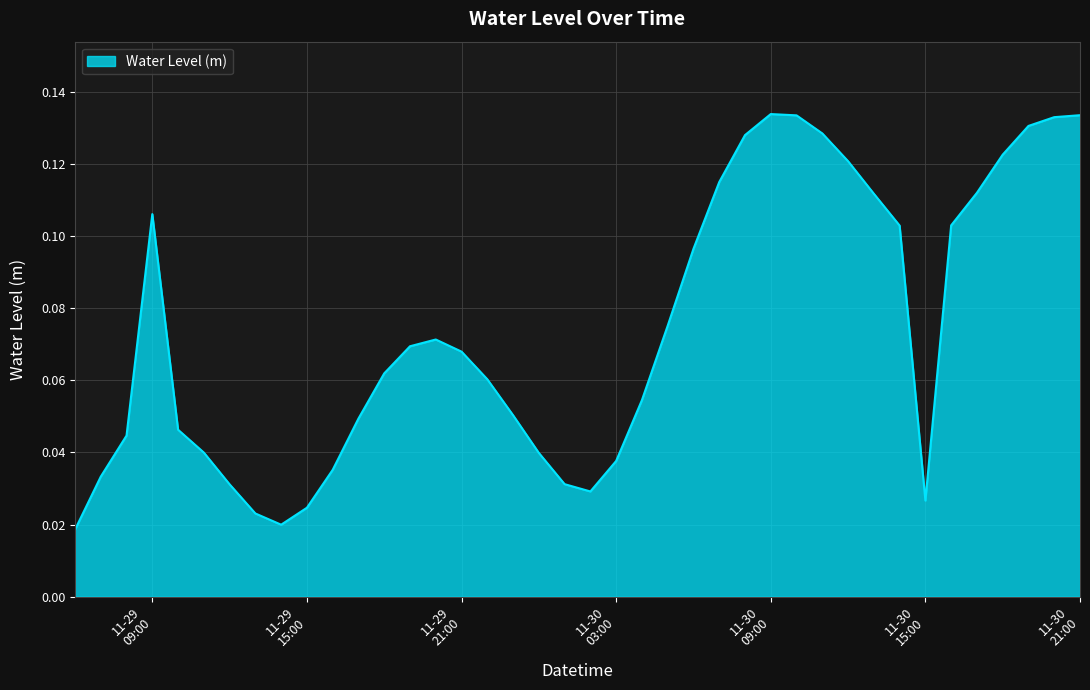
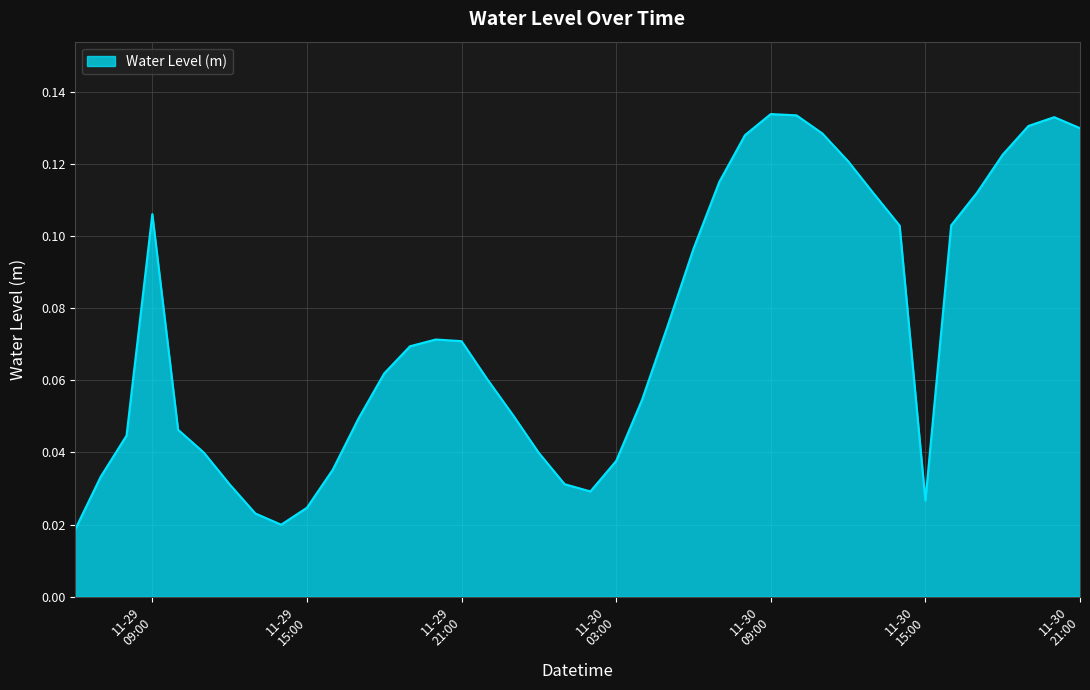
11-29 21:00: 0.068 -> 0.071
11-30 21:00: 0.134 -> 0.130
